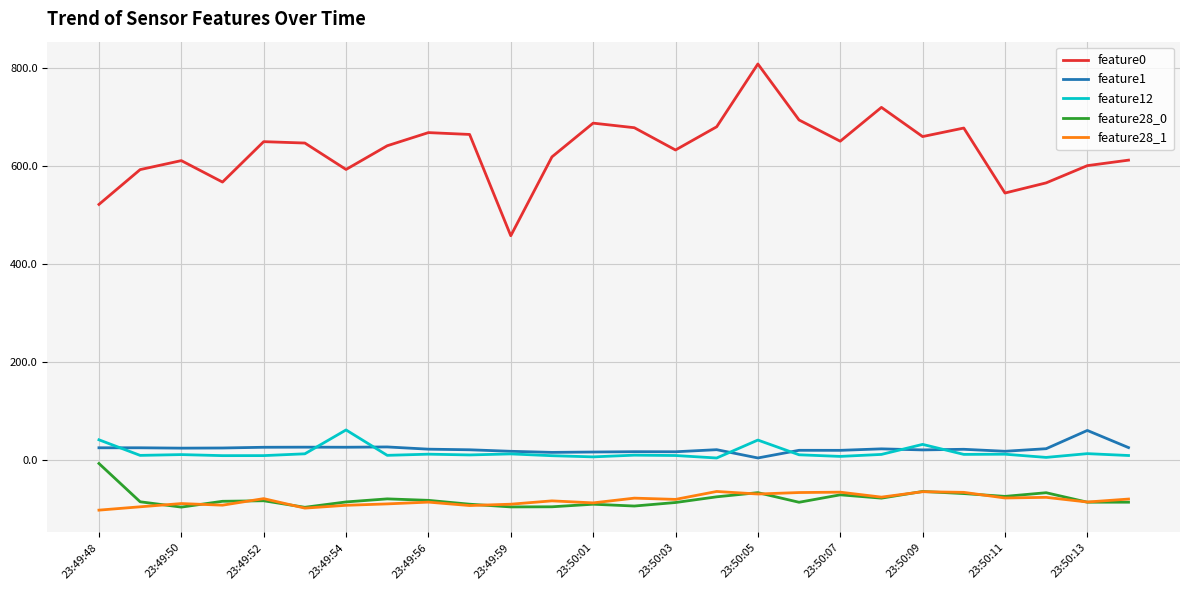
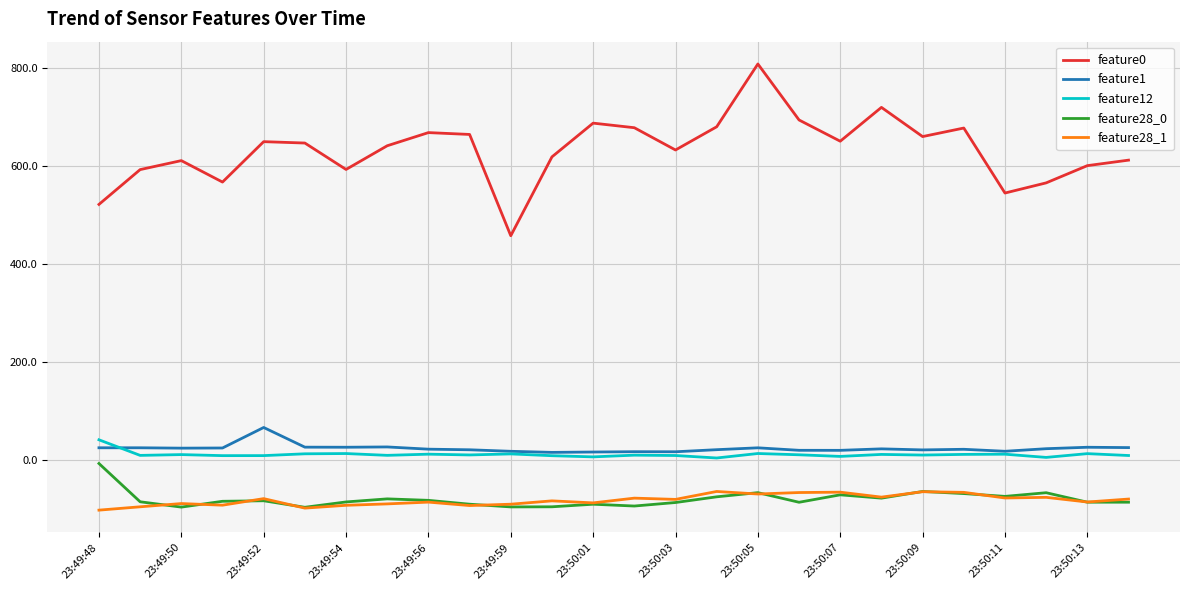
feature1, 23:49:52: 30 -> 70
feature12, 23:49:54: 60 -> 10
feature1, 23:50:05: 0 -> 20
feature12, 23:50:05: 40 -> 10
feature12, 23:50:09: 30 -> 10
feature1, 23:50:13: 60 -> 30
